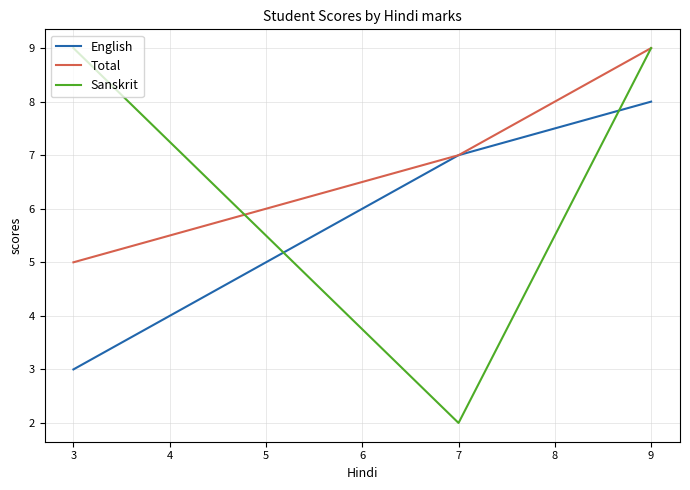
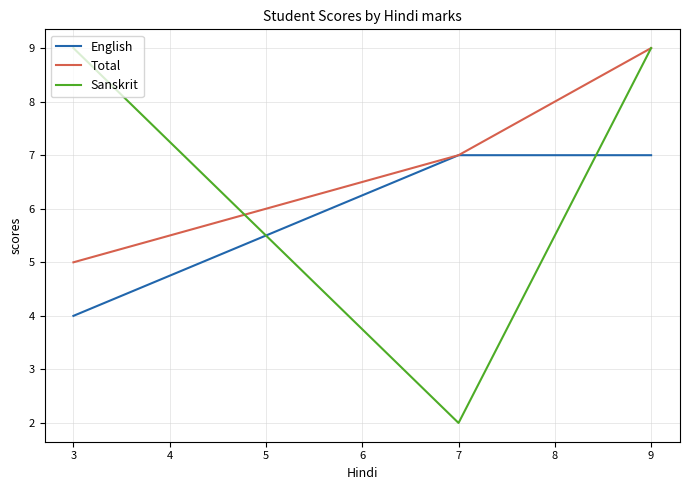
English, 3: 3 -> 4
English, 9: 8 -> 7
